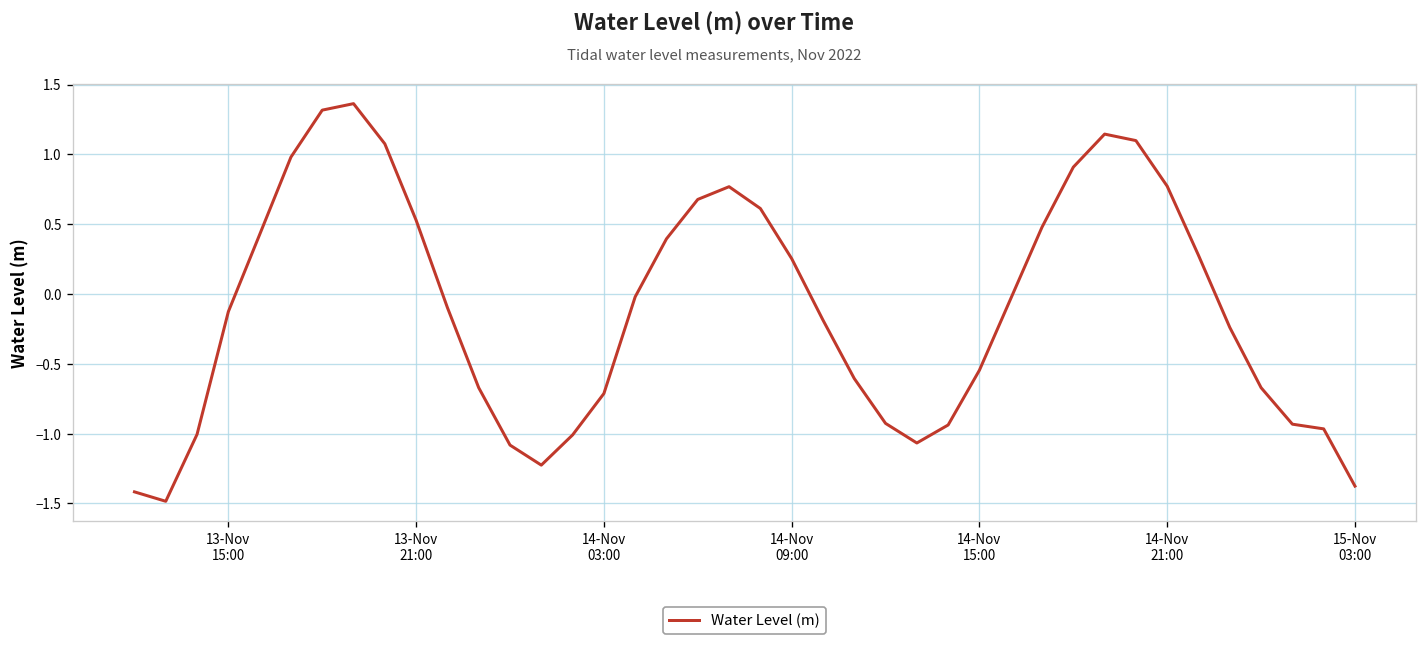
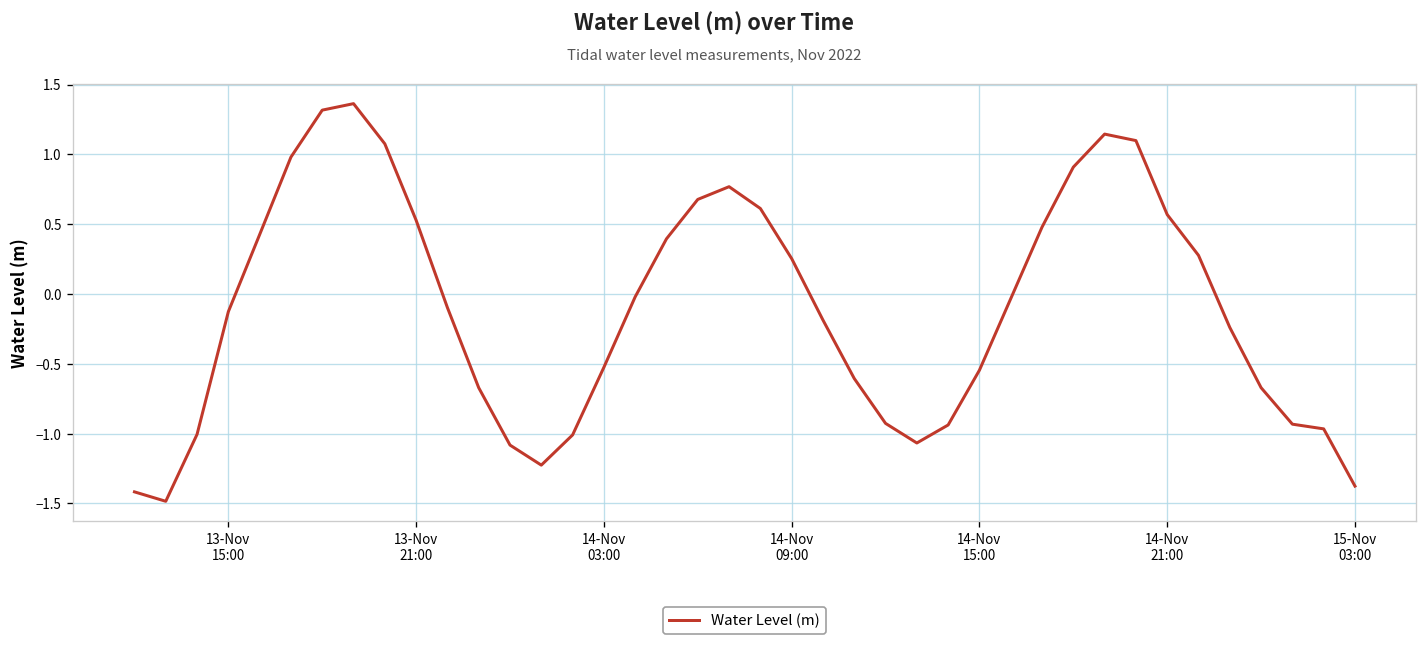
14-Nov 03:00: -0.71 -> -0.52
14-Nov 21:00: 0.77 -> 0.57
